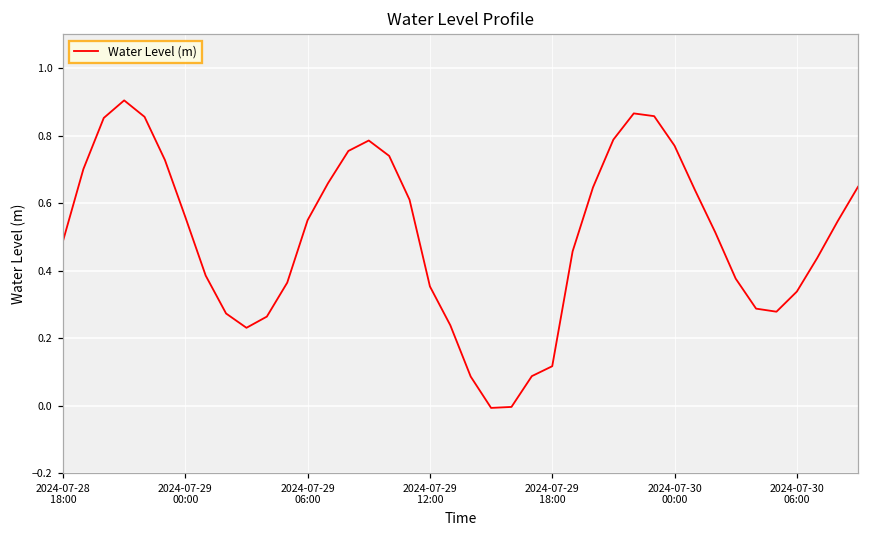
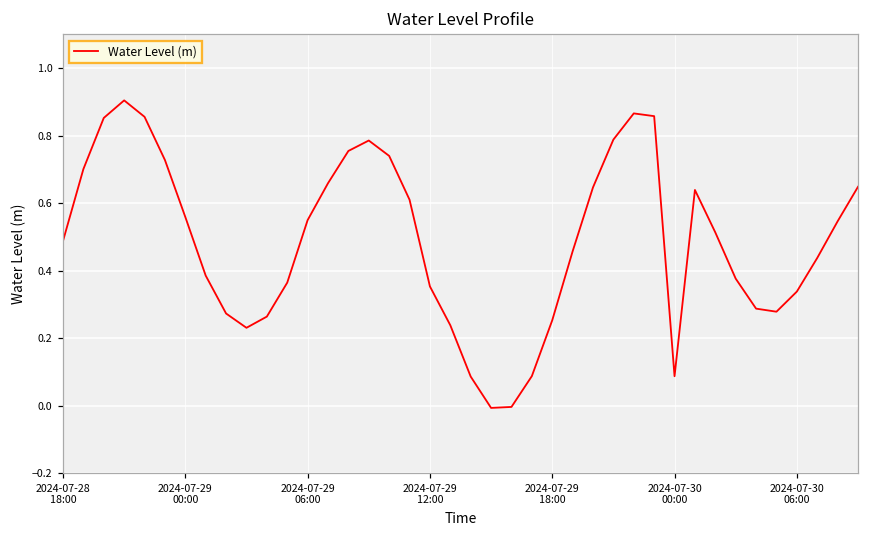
2024-07-29 18:00: 0.12 -> 0.25
2024-07-30 00:00: 0.77 -> 0.09
